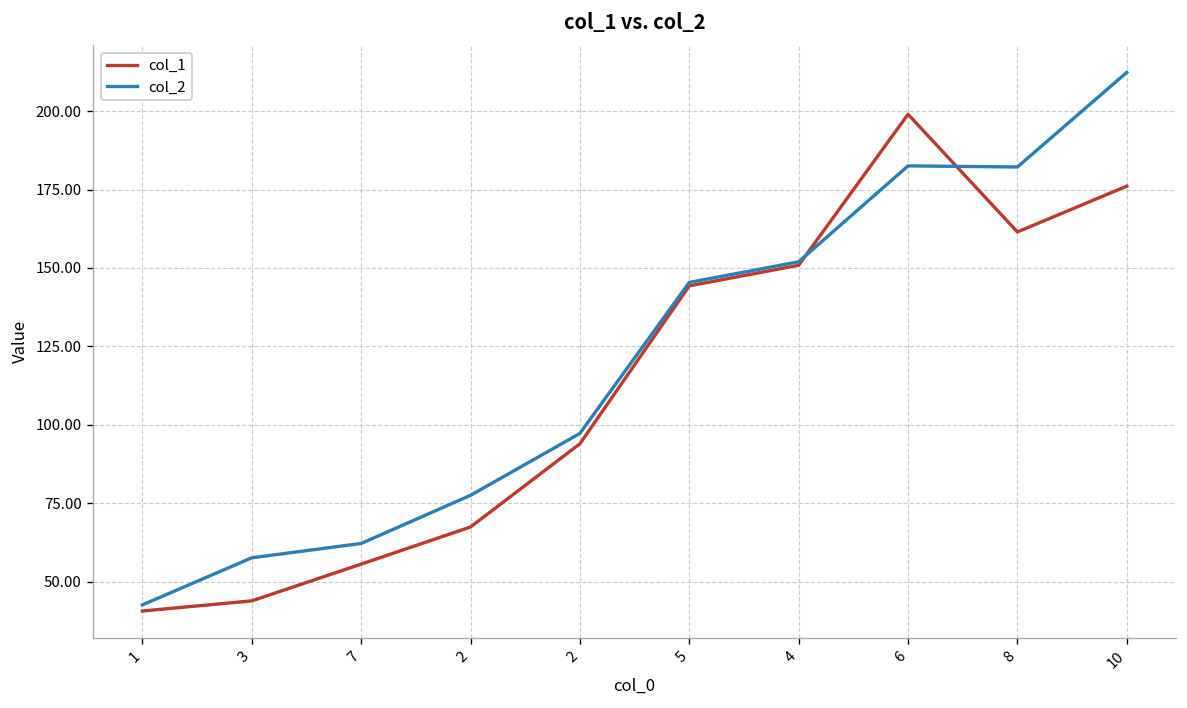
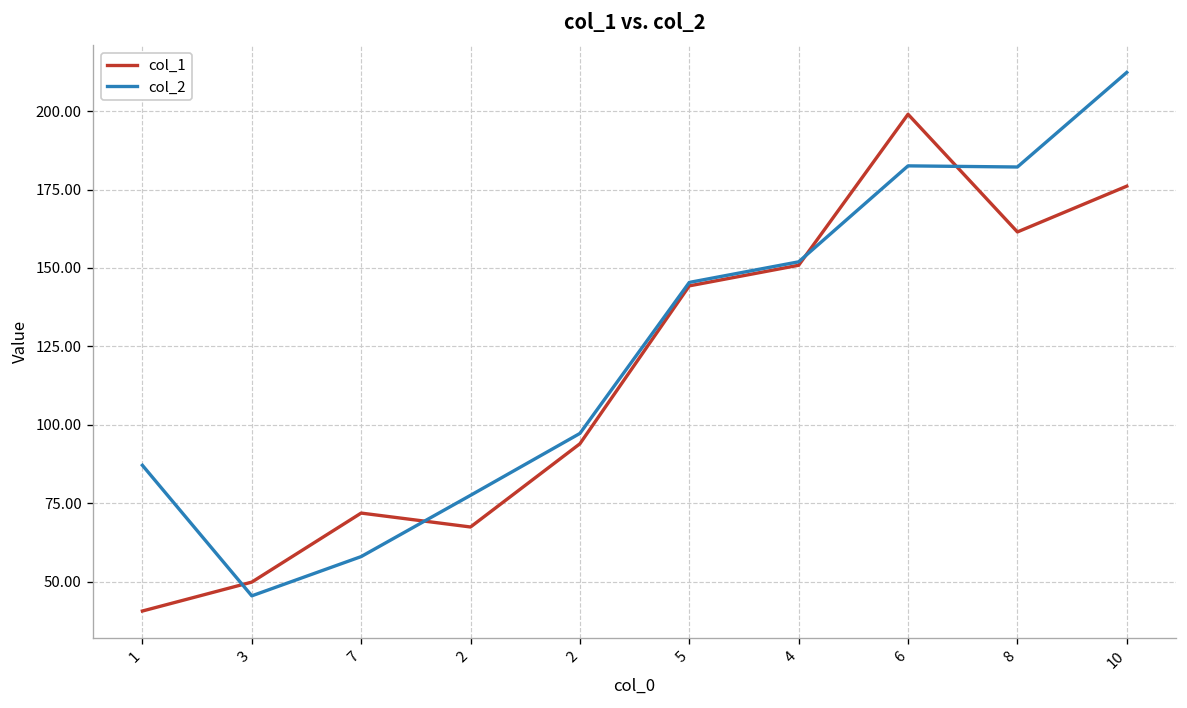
col_2, 1: 43 -> 87
col_1, 3: 44 -> 50
col_2, 3: 58 -> 45
col_1, 7: 56 -> 72
col_2, 7: 62 -> 58
